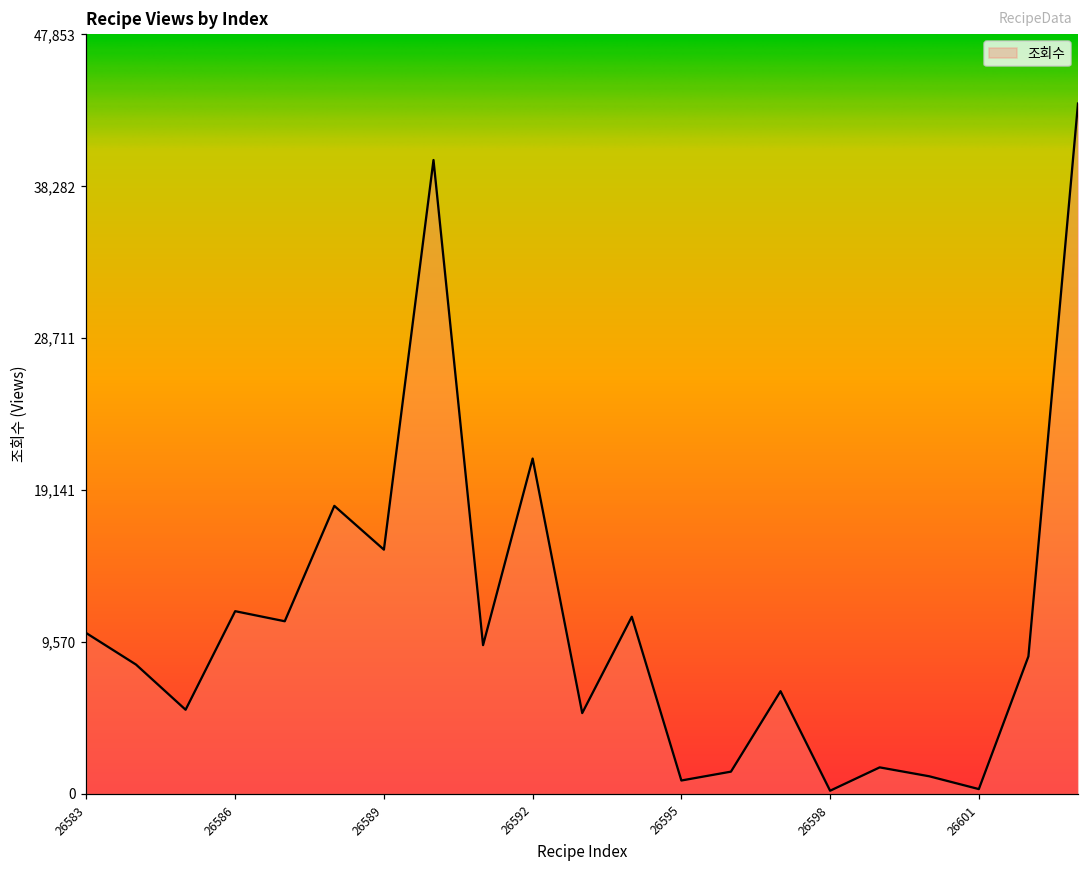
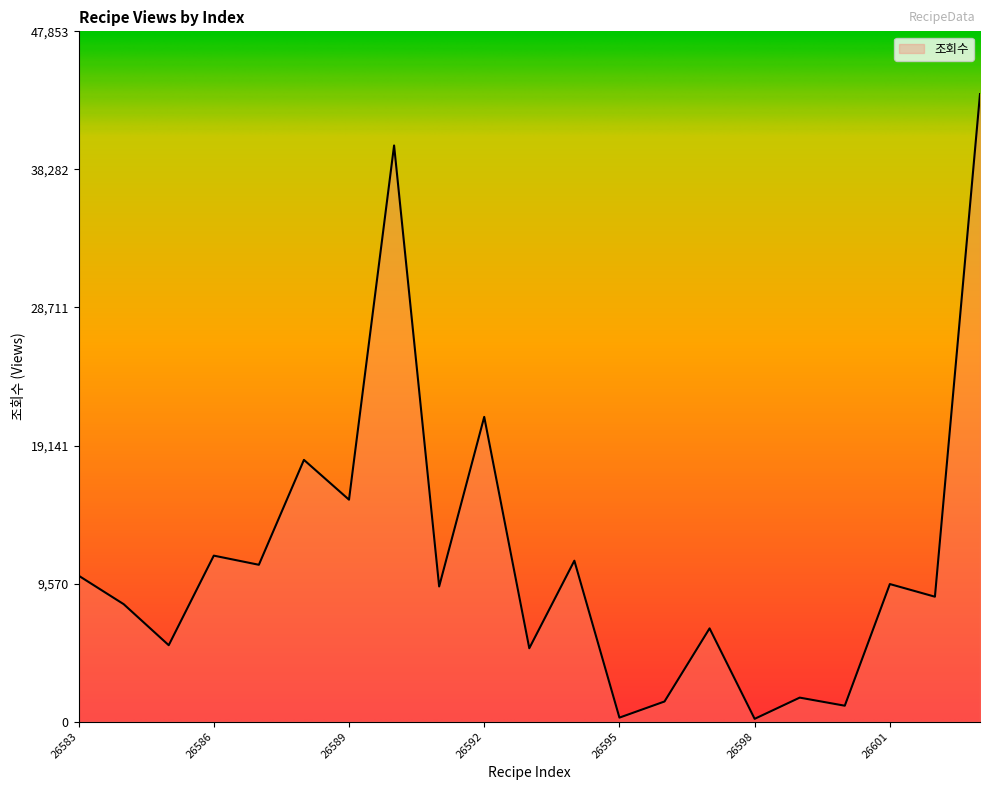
26595: 800 -> 300
26601: 300 -> 9,500
